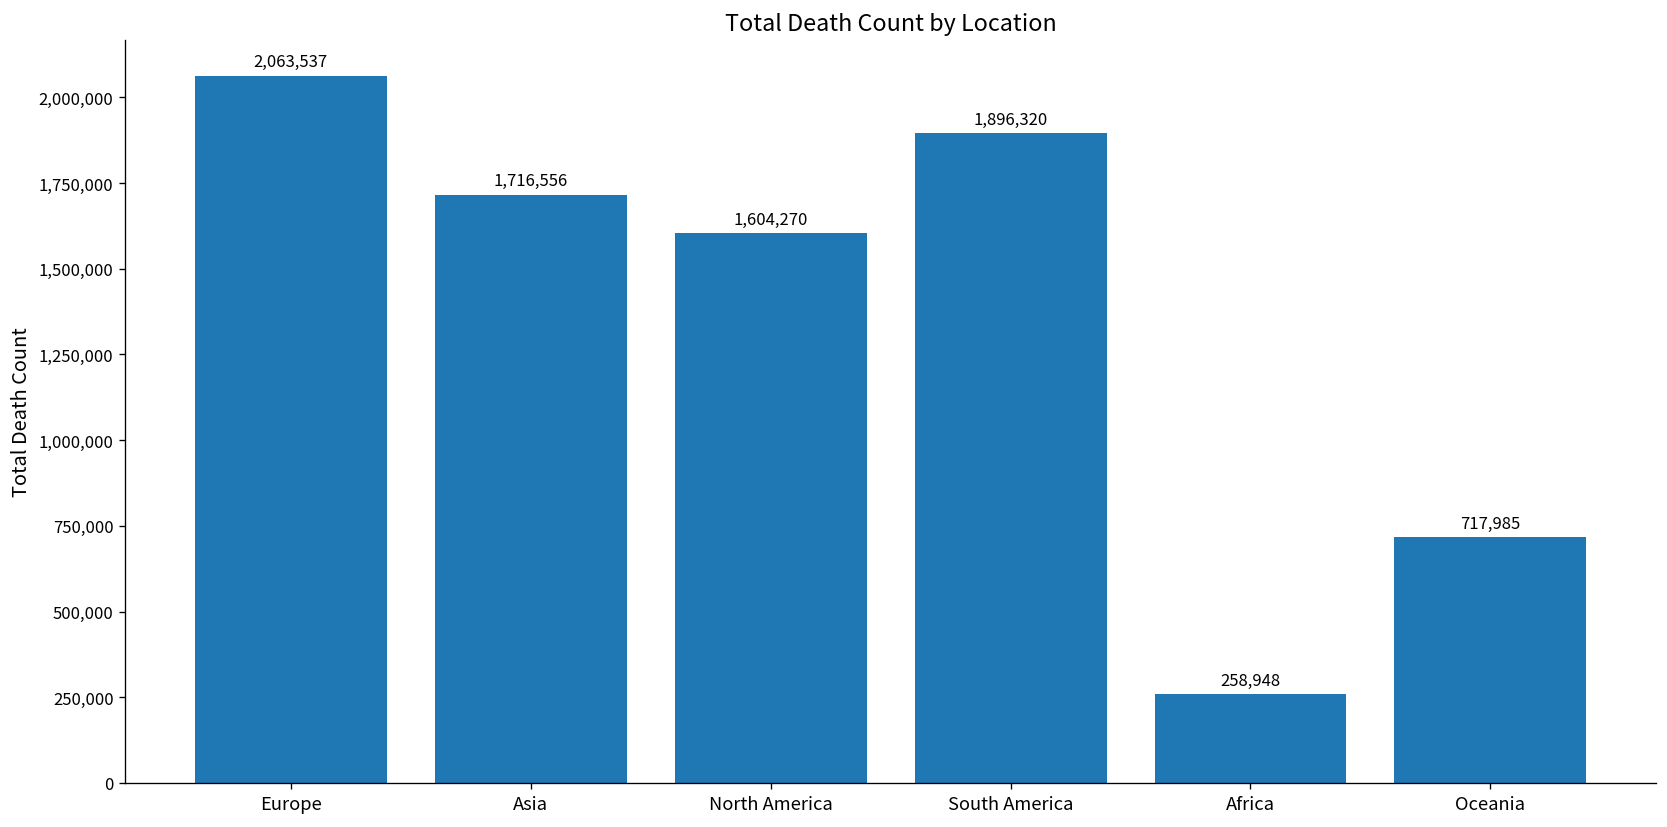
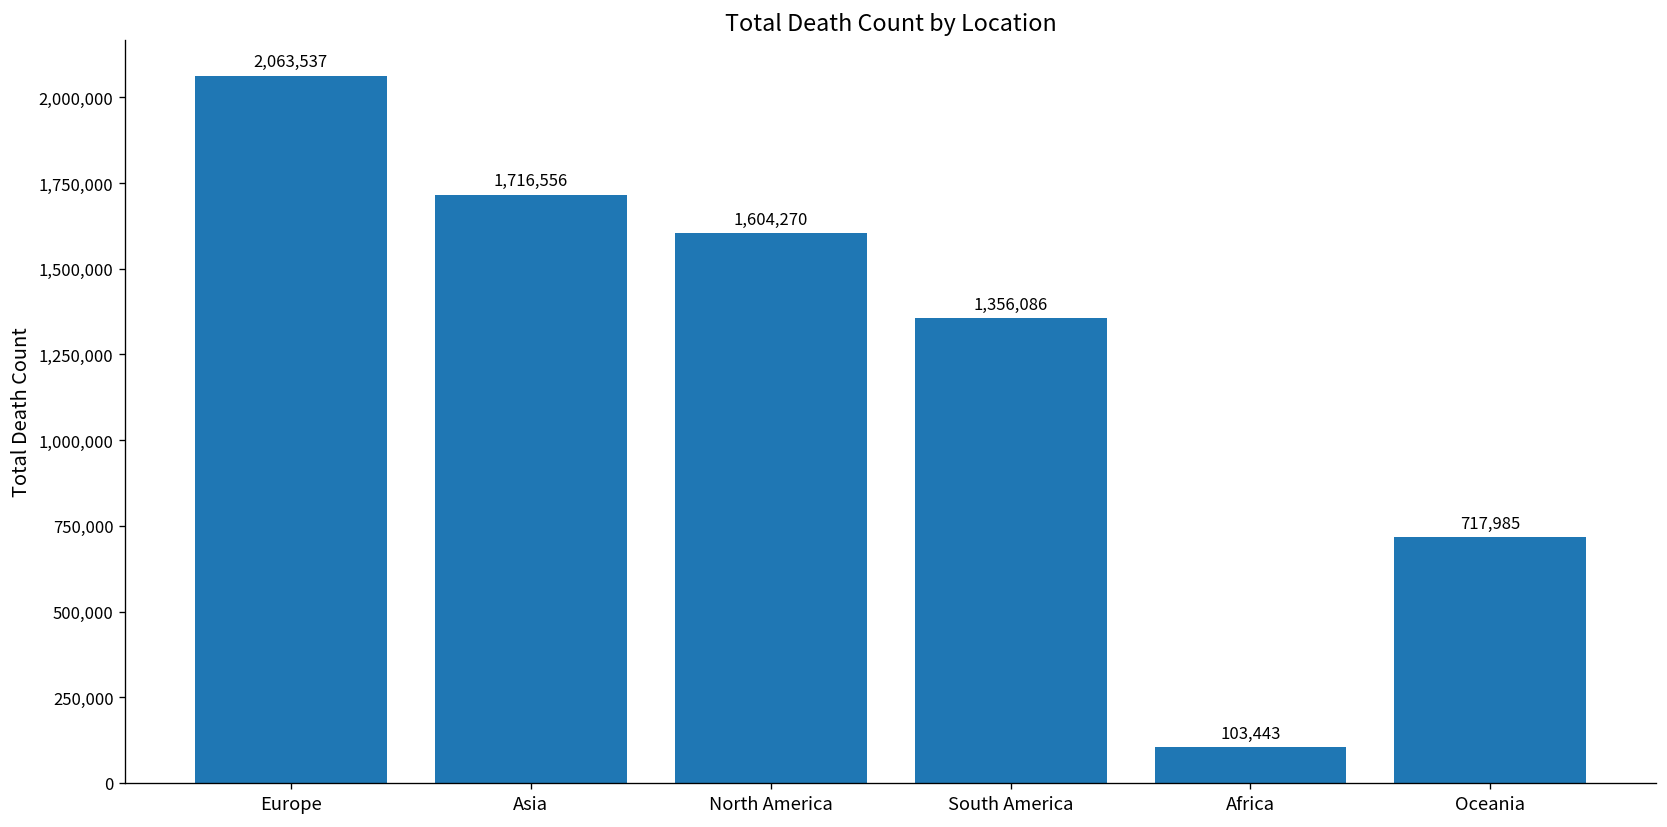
South America: 1,896,320 -> 1,356,086
Africa: 258,948 -> 103,443
